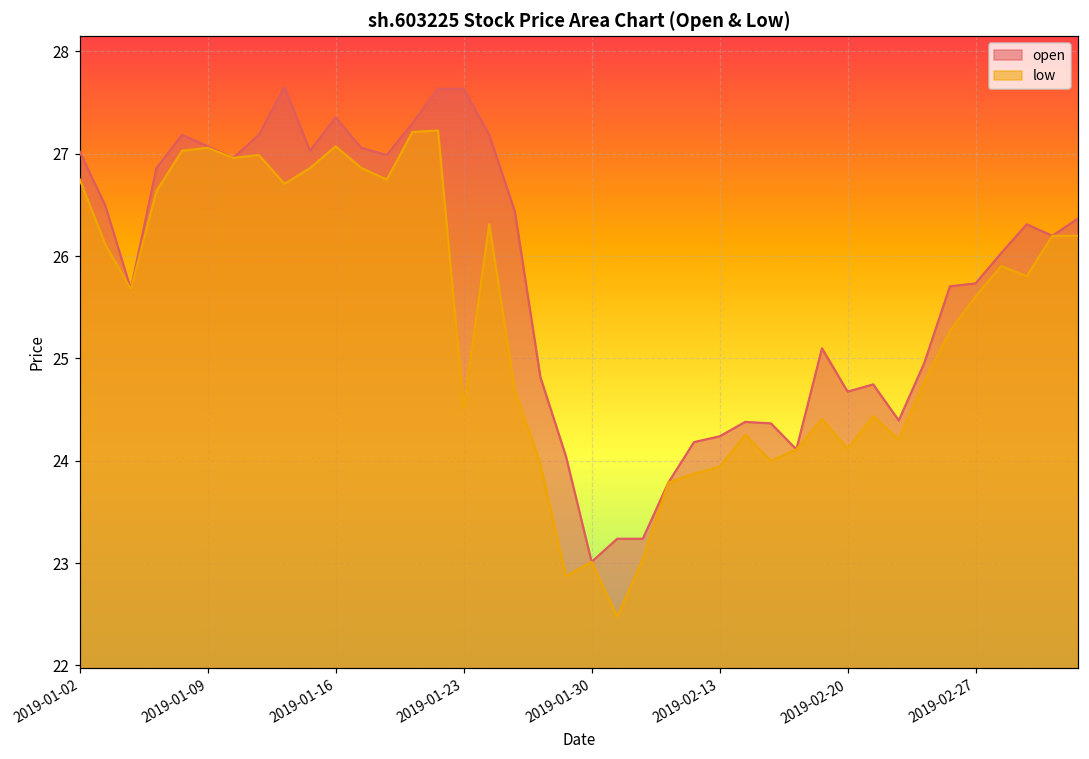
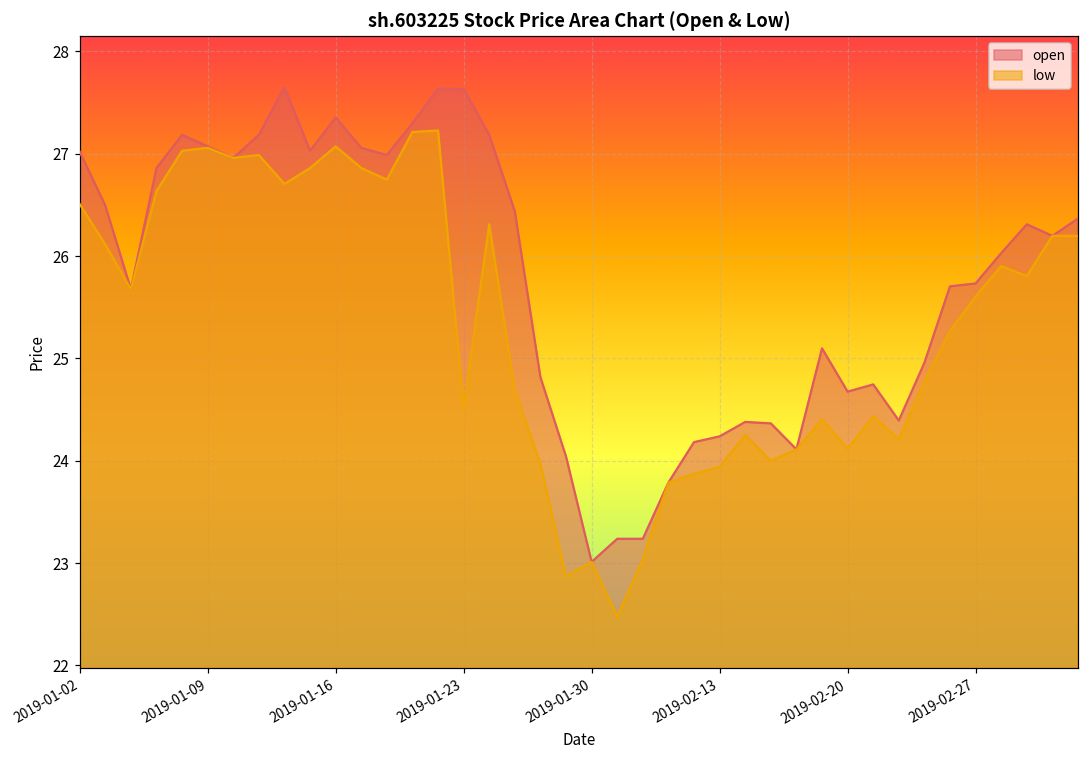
low, 2019-01-02: 26.7 -> 26.5
